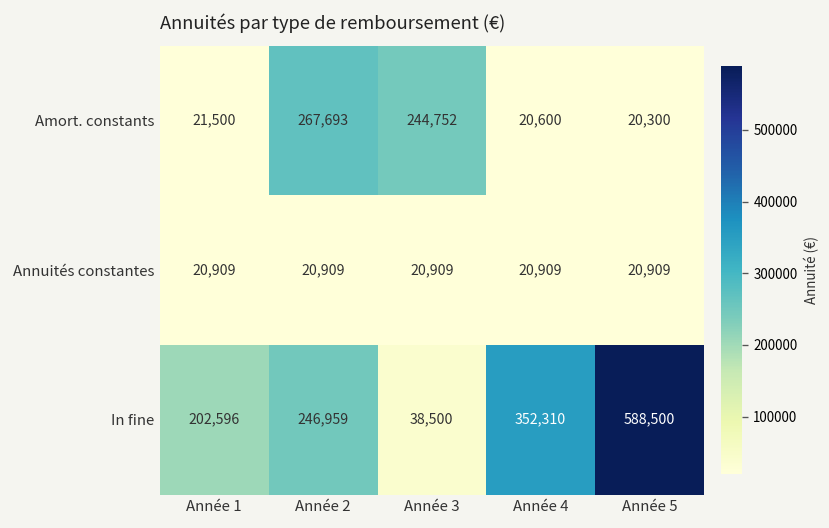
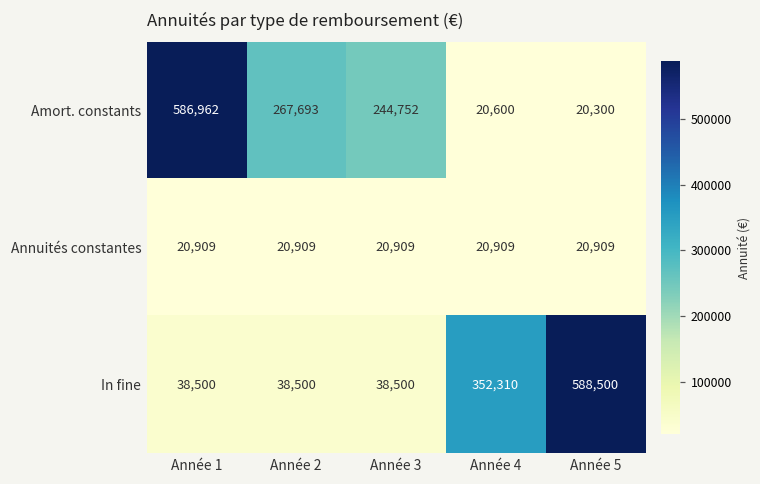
Amort. constants, Année 1: 21,500 -> 586,962
In fine, Année 1: 202,596 -> 38,500
In fine, Année 2: 246,959 -> 38,500
